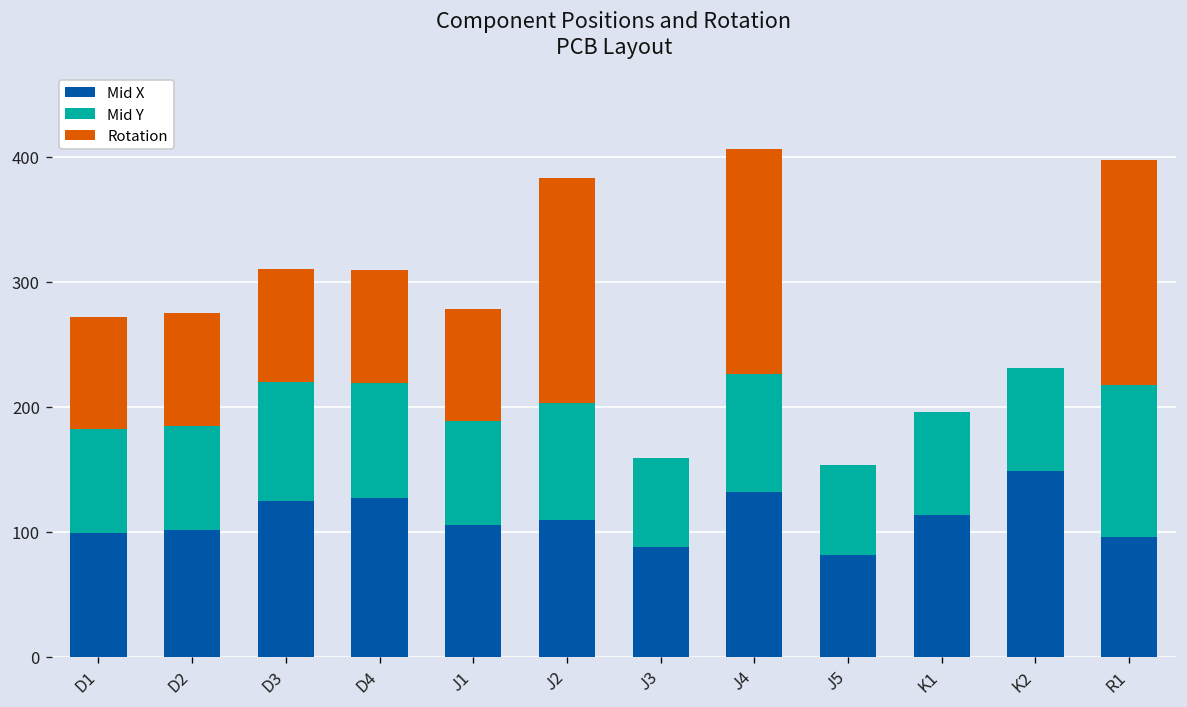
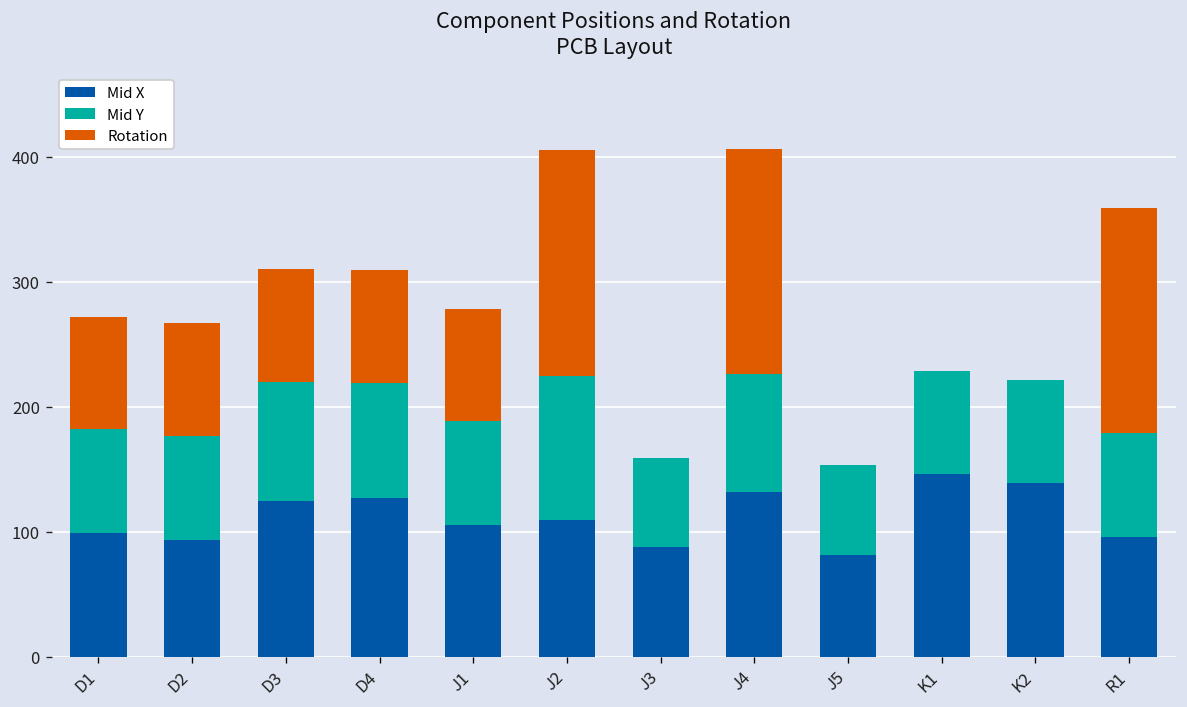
Mid X, D2: 102 -> 94
Mid Y, J2: 94 -> 116
Mid X, K1: 113 -> 146
Mid X, K2: 148 -> 139
Mid Y, R1: 121 -> 83
